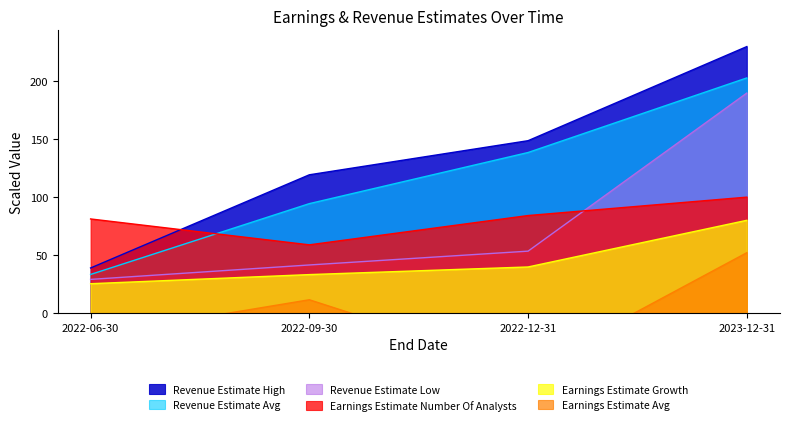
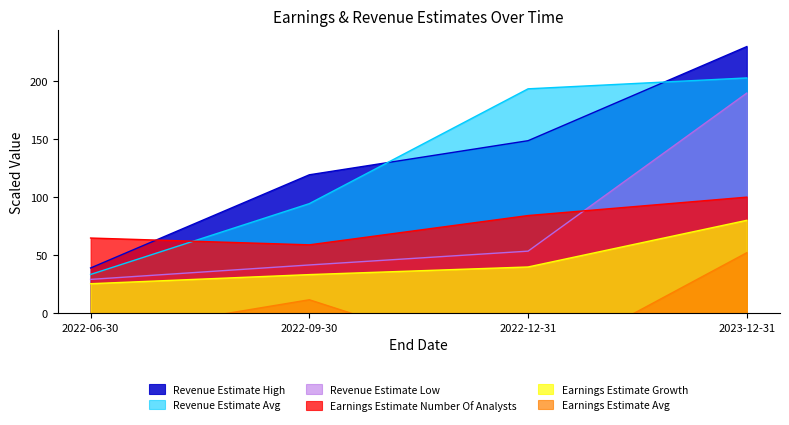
Earnings Estimate Number Of Analysts, 2022-06-30: 81 -> 65
Revenue Estimate Avg, 2022-12-31: 139 -> 194
